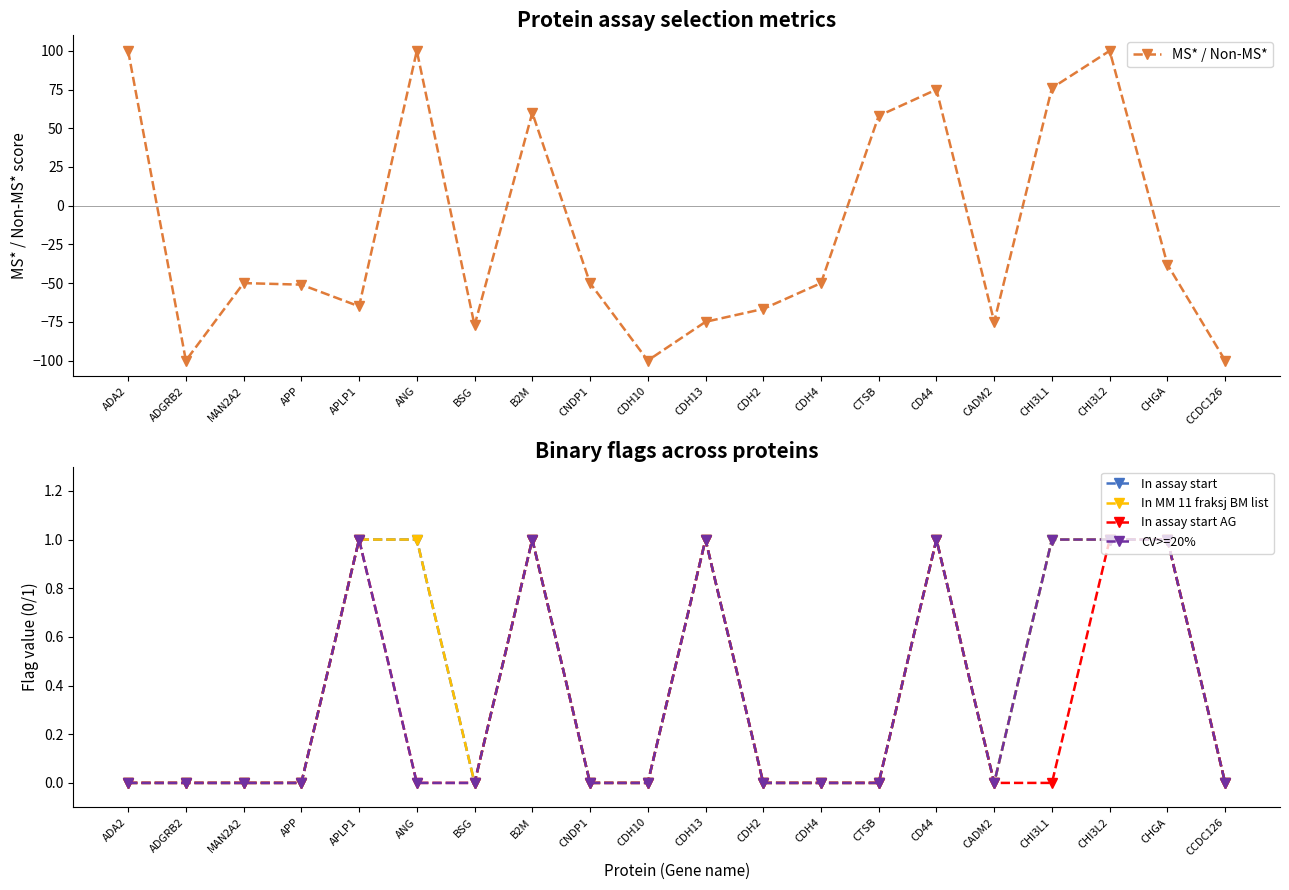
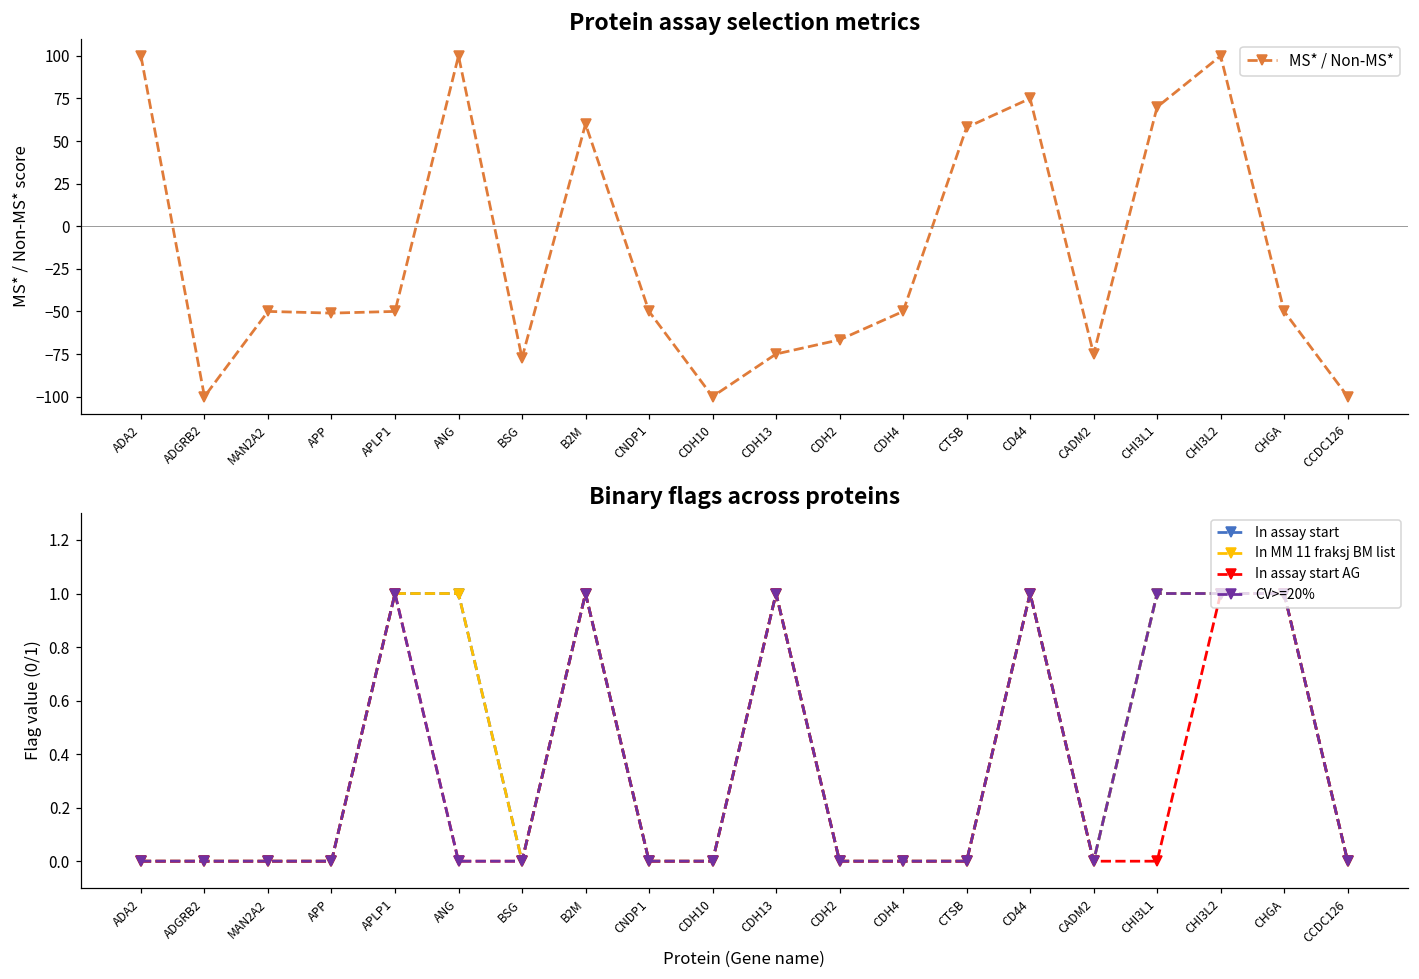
Protein assay selection metrics, APLP1: -65 -> -50
Protein assay selection metrics, CHI3L1: 76 -> 70
Protein assay selection metrics, CHGA: -38 -> -50
